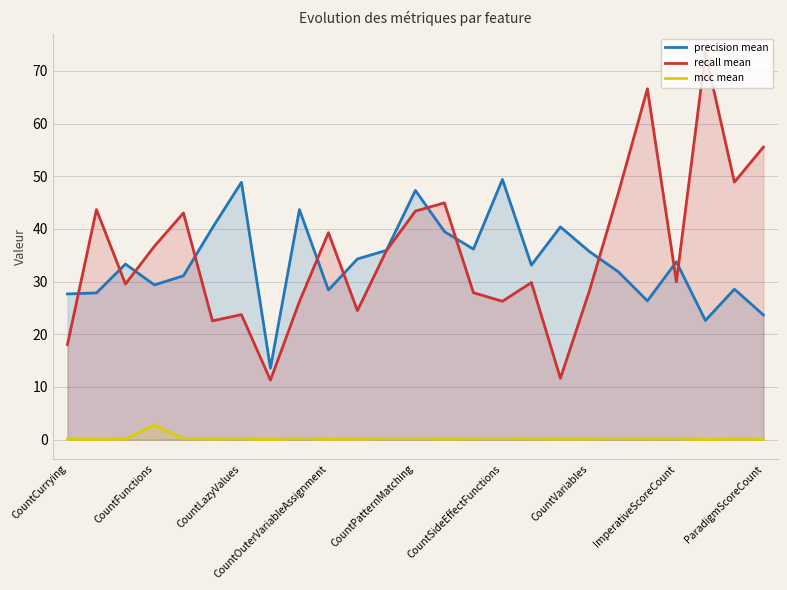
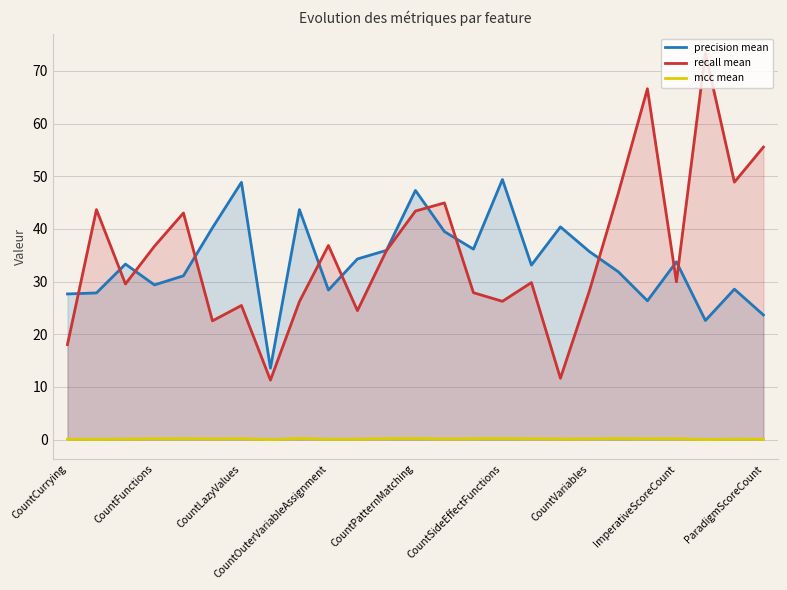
mcc mean, CountFunctions: 3 -> 0
recall mean, CountLazyValues: 24 -> 25
recall mean, CountOuterVariableAssignment: 39 -> 37
